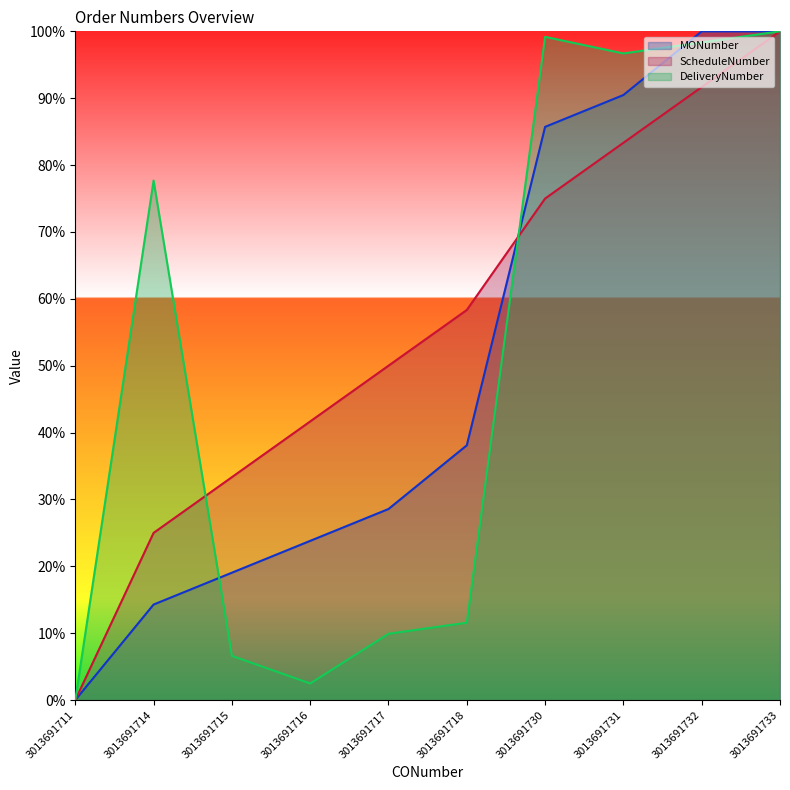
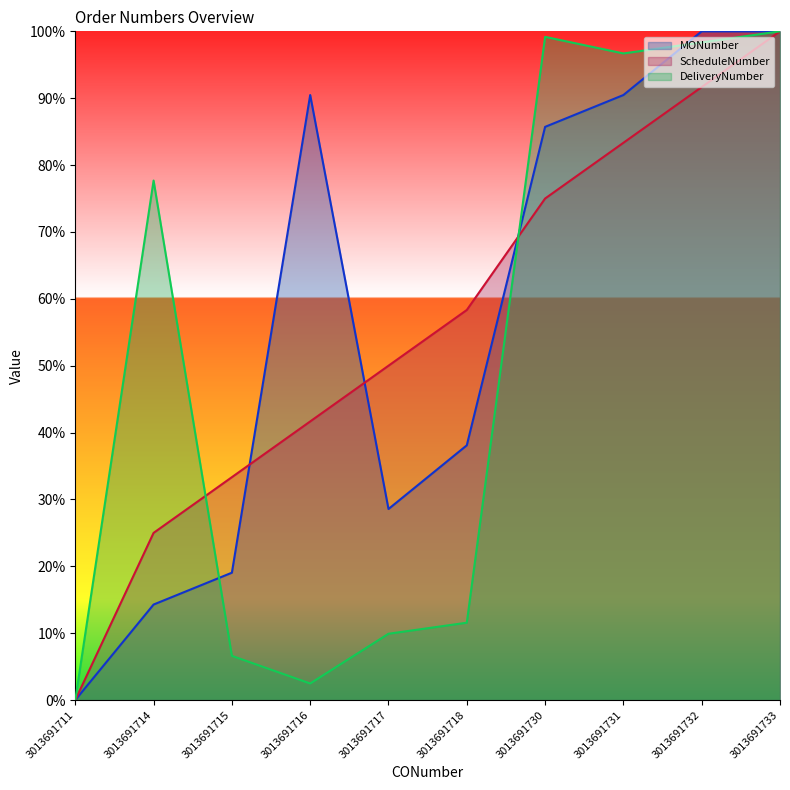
MONumber, 3013691716: 24% -> 90%
